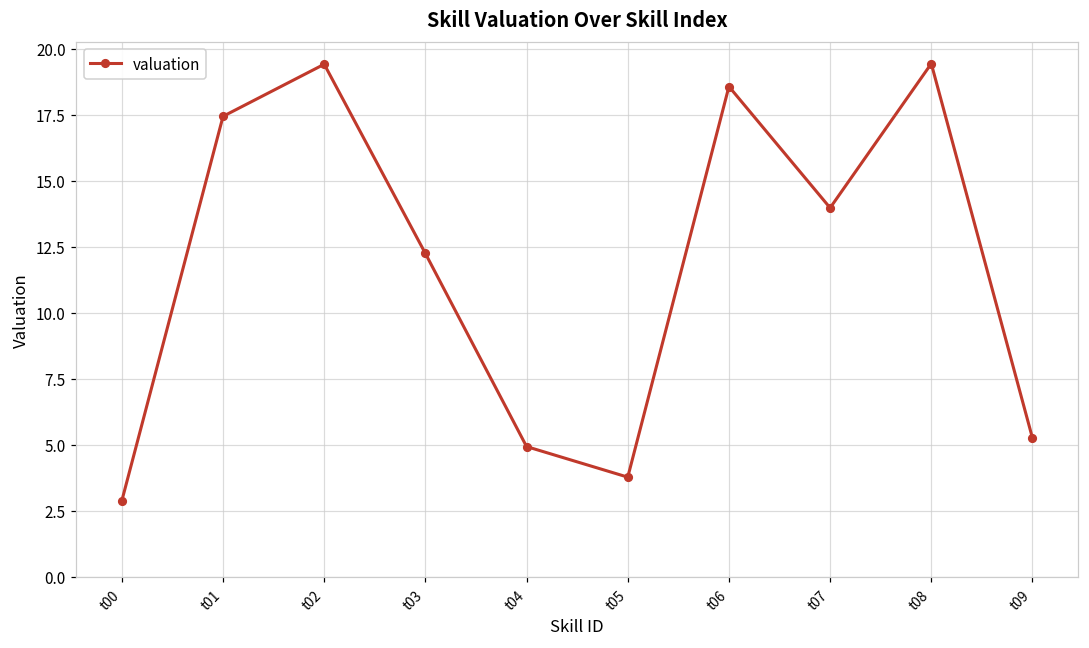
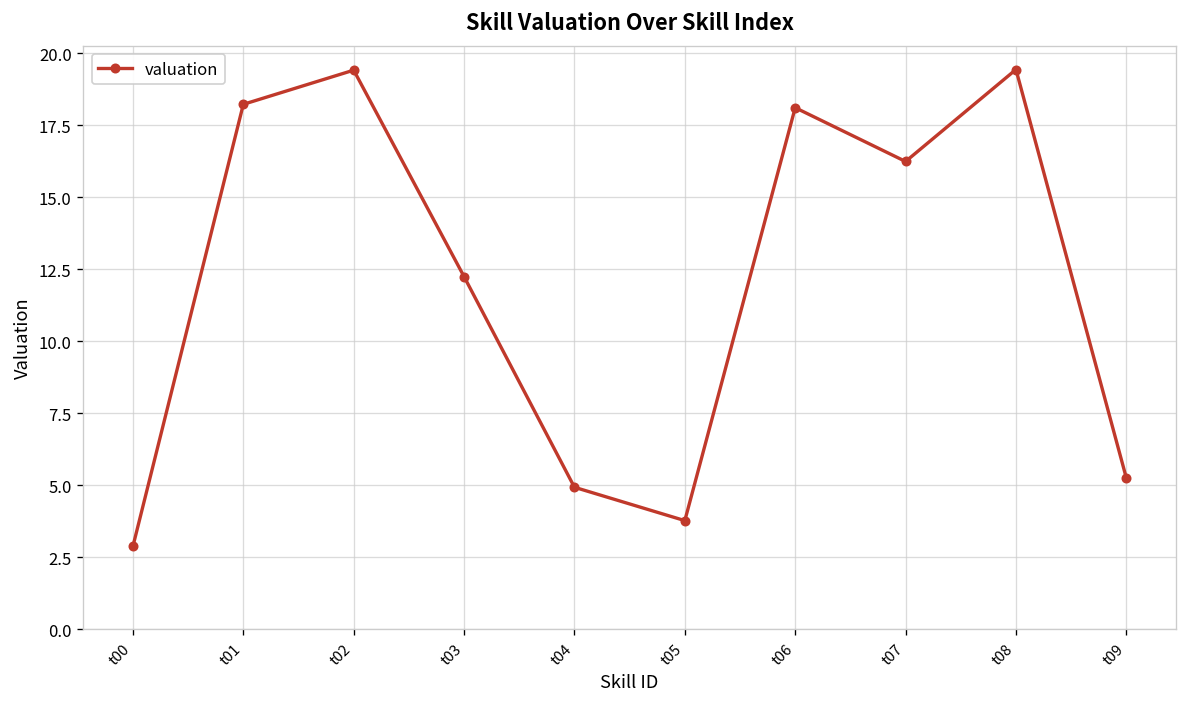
t01: 17.4 -> 18.2
t06: 18.6 -> 18.1
t07: 14.0 -> 16.2
